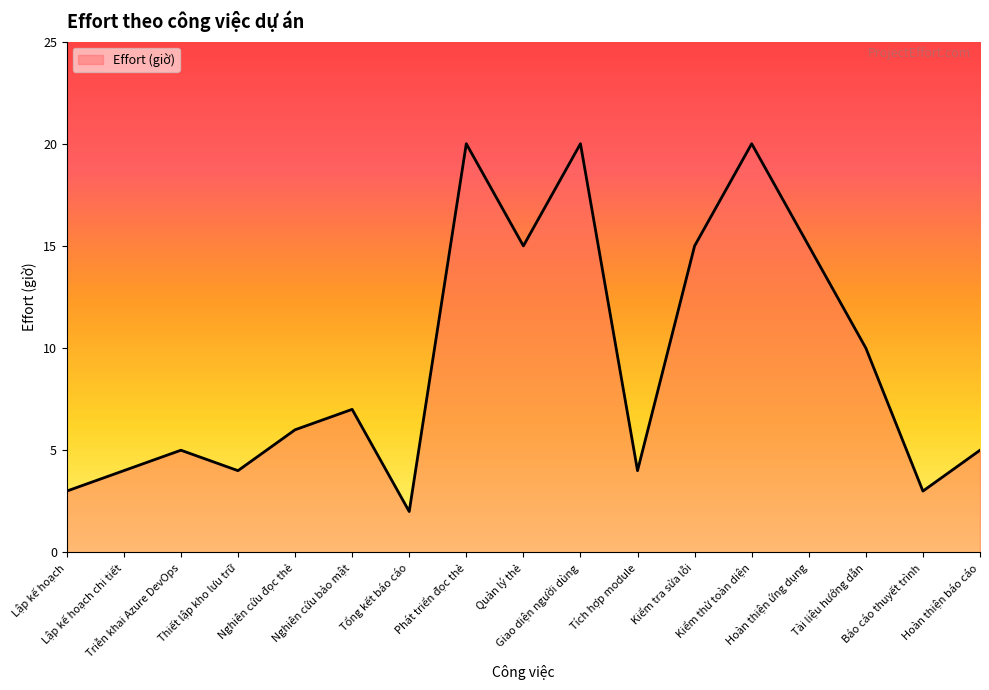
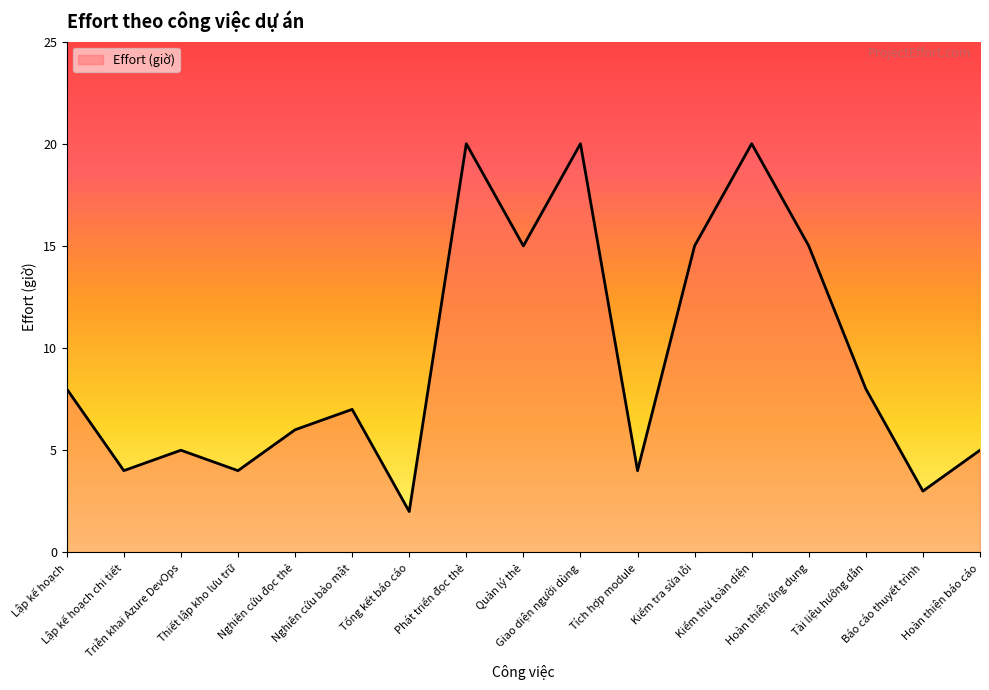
Lập kế hoạch: 3 -> 8
Tài liệu hướng dẫn: 10 -> 8
